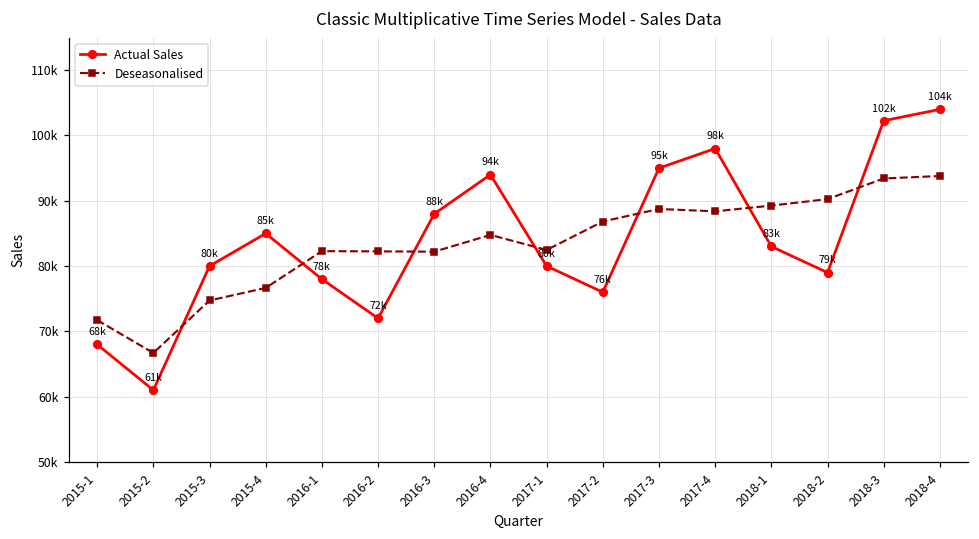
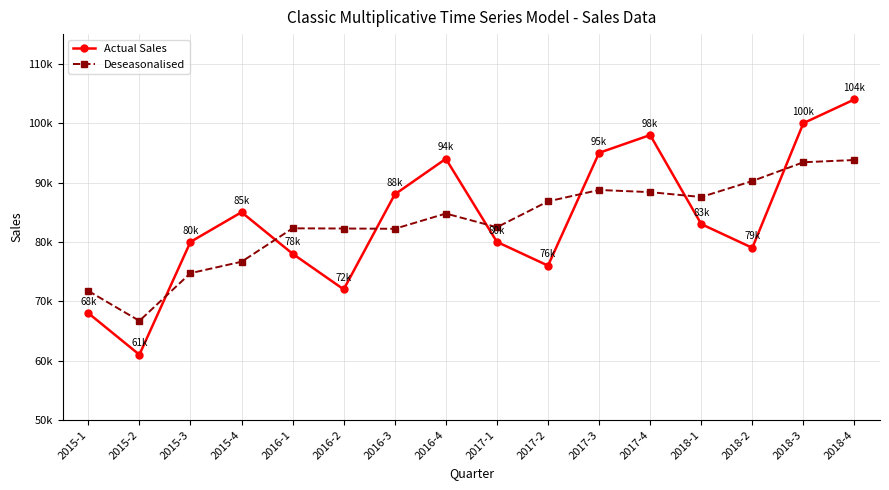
Deseasonalised, 2018-1: 89000 -> 88000
Actual Sales, 2018-3: 102k -> 100k
